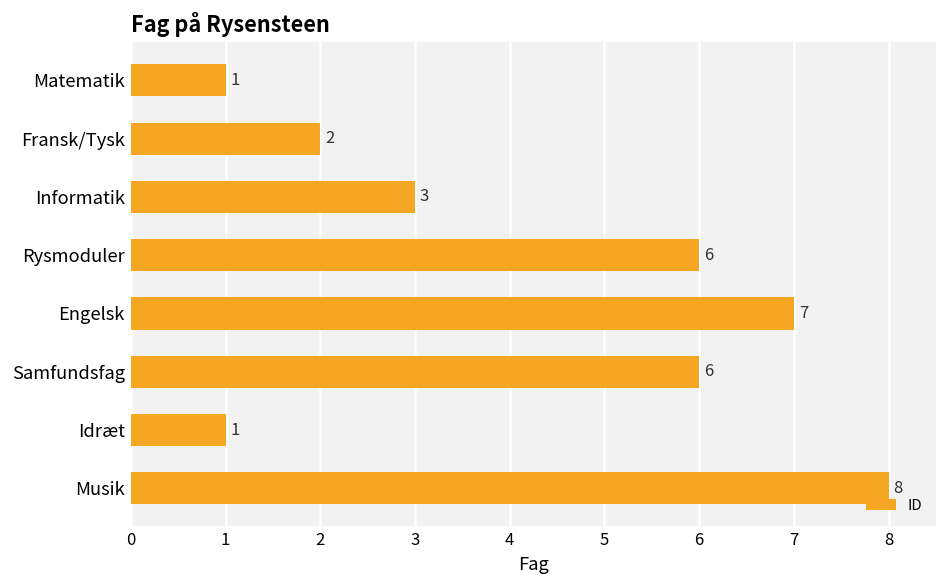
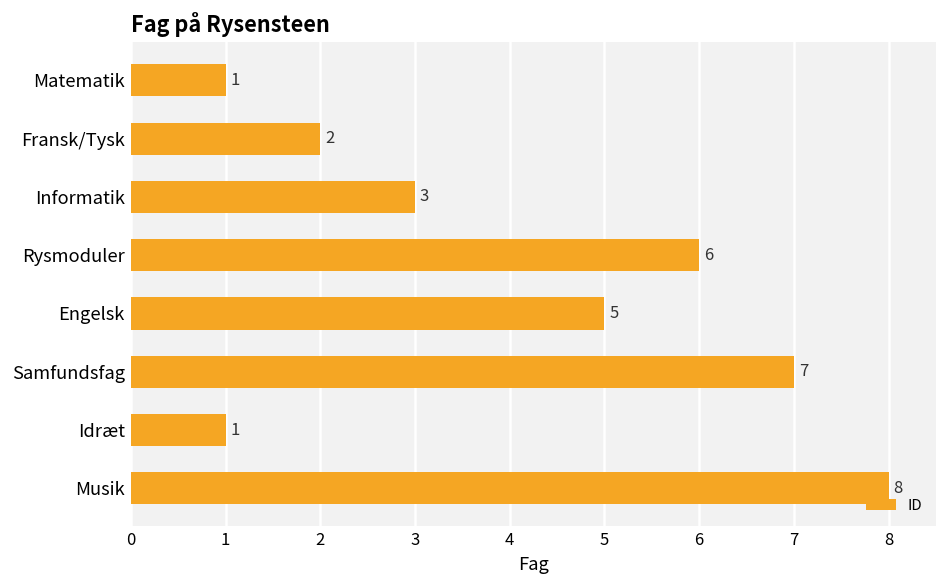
Engelsk: 7 -> 5
Samfundsfag: 6 -> 7
